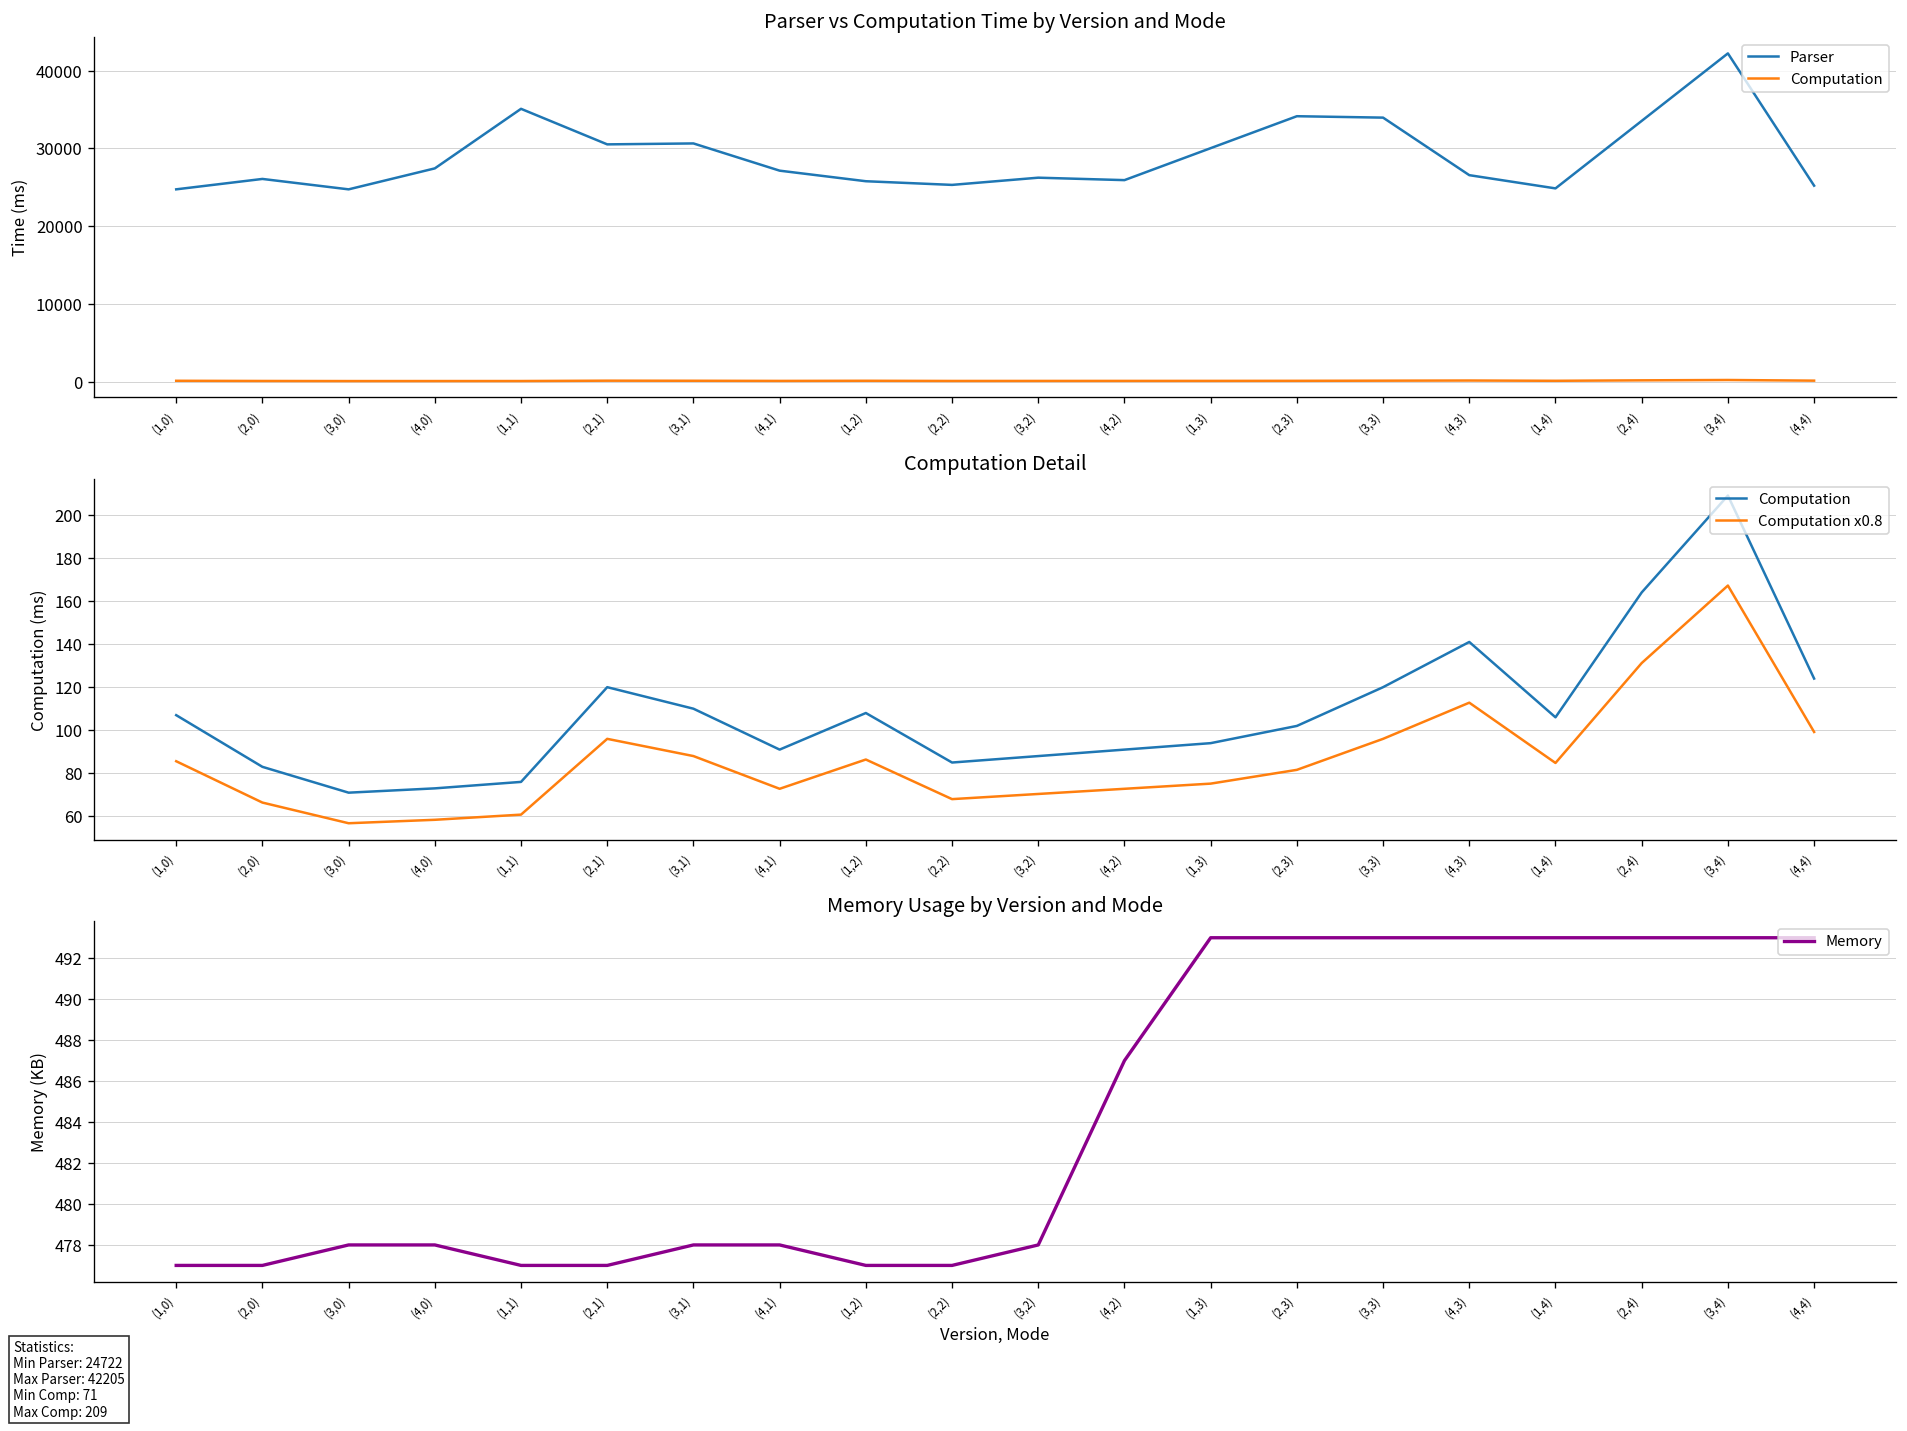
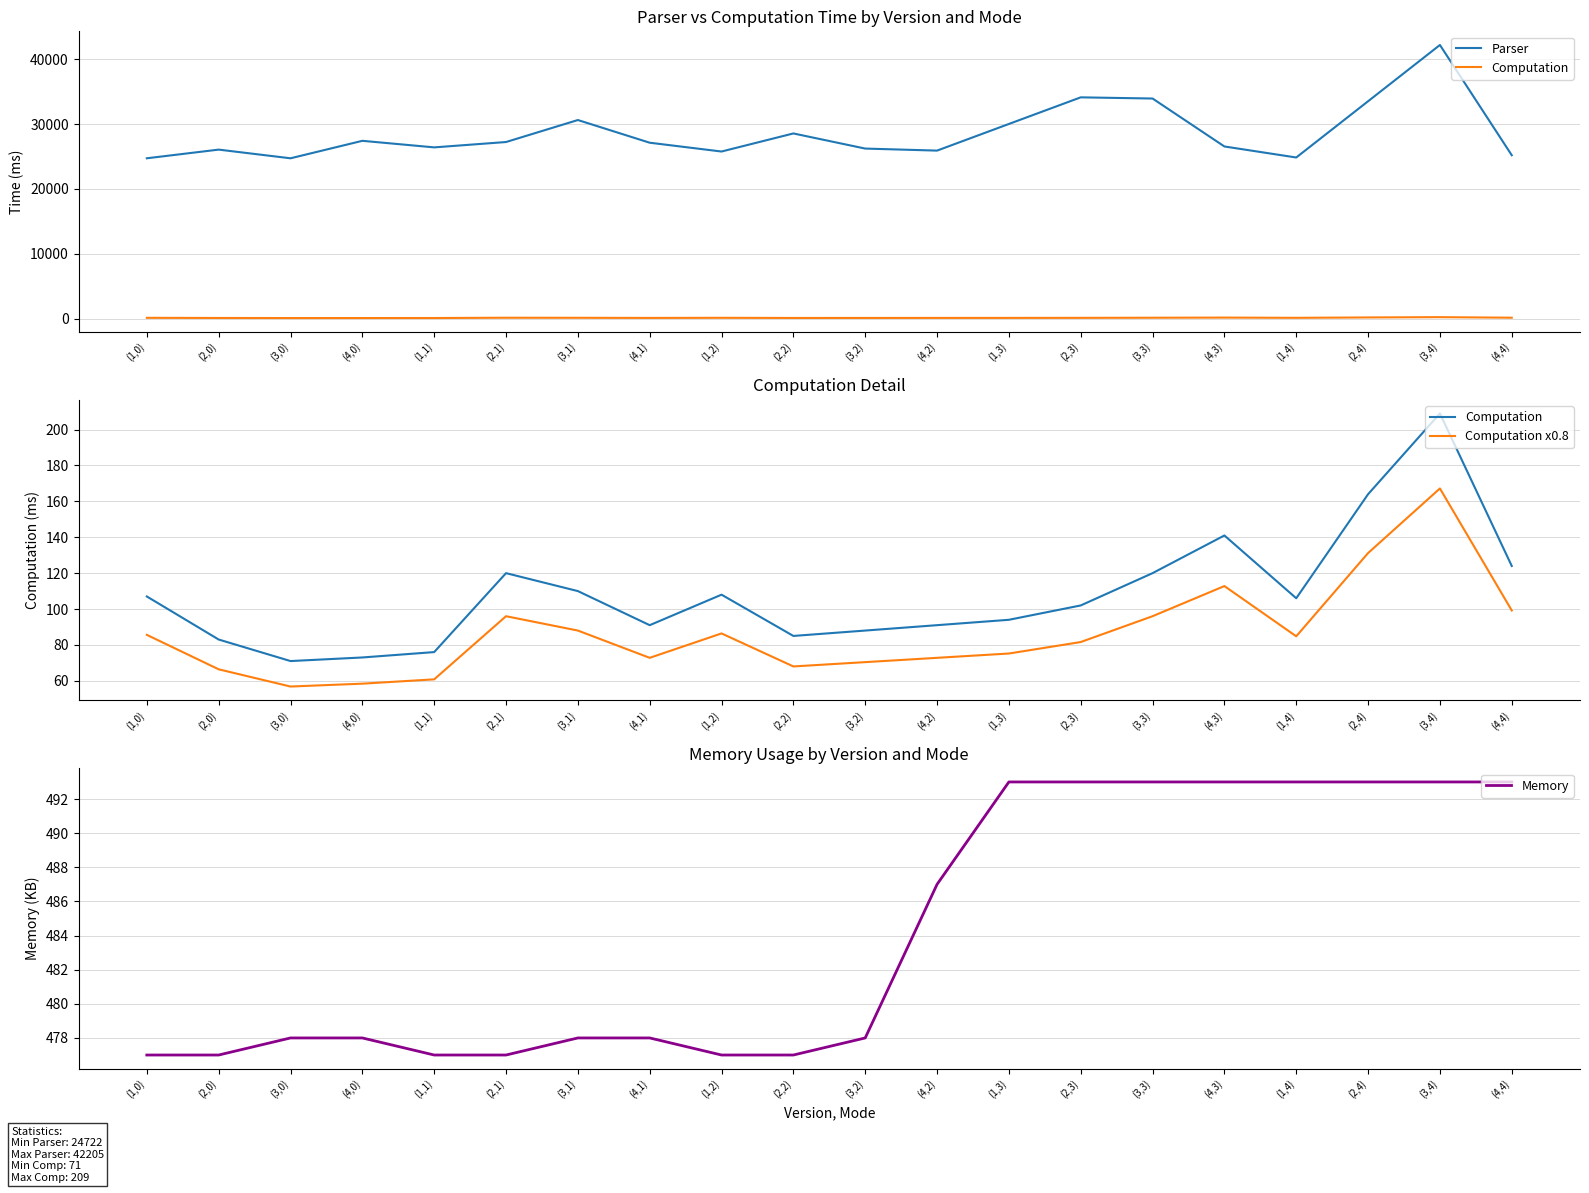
Parser vs Computation Time by Version and Mode, Parser, (1,1): 35000 -> 26000
Parser vs Computation Time by Version and Mode, Parser, (2,1): 31000 -> 27000
Parser vs Computation Time by Version and Mode, Parser, (2,2): 25000 -> 29000
